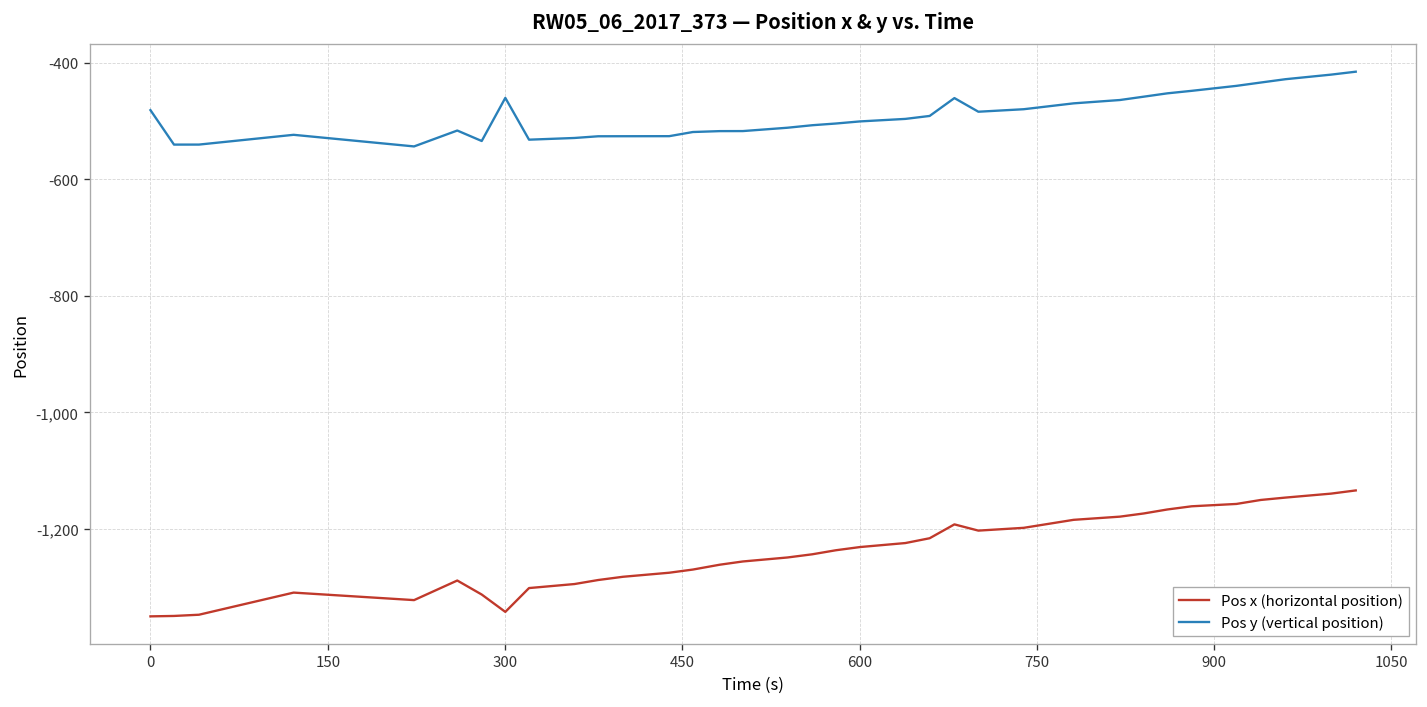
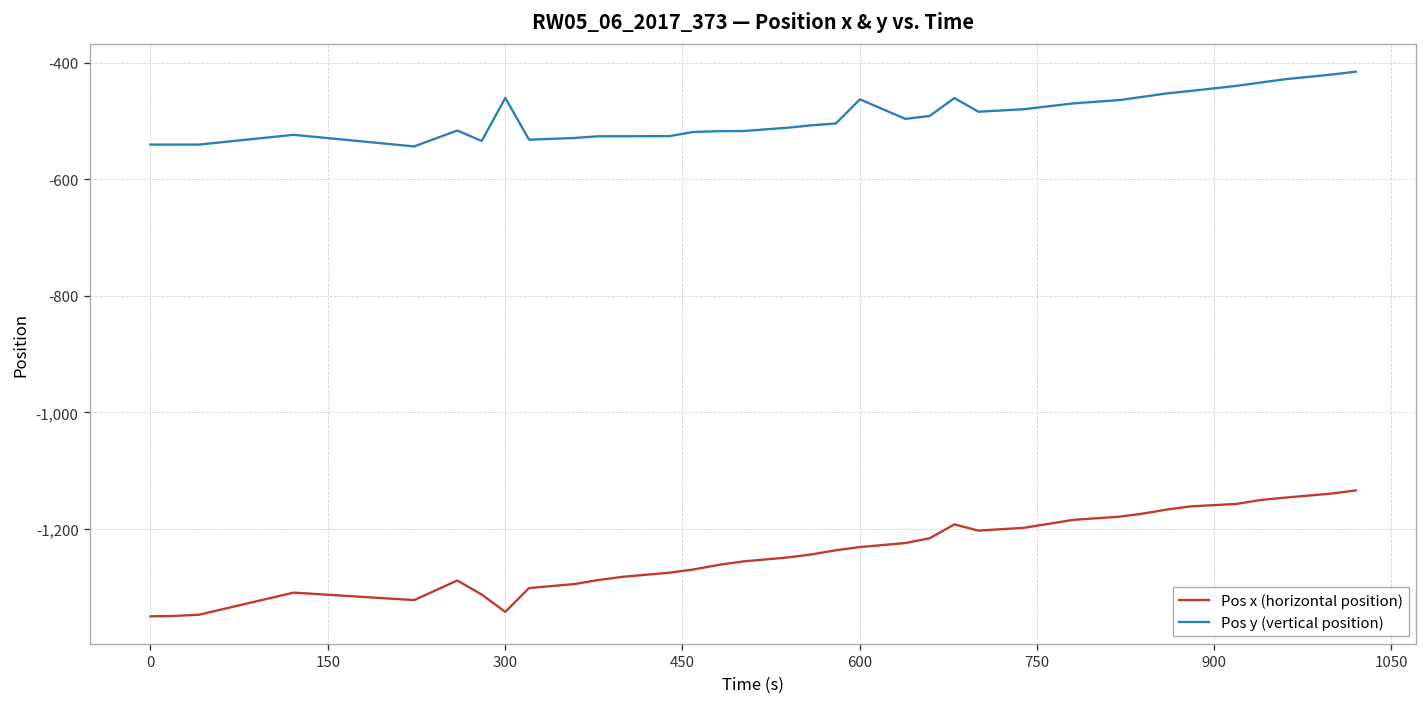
Pos y (vertical position), 0: -480 -> -540
Pos y (vertical position), 600: -500 -> -460
